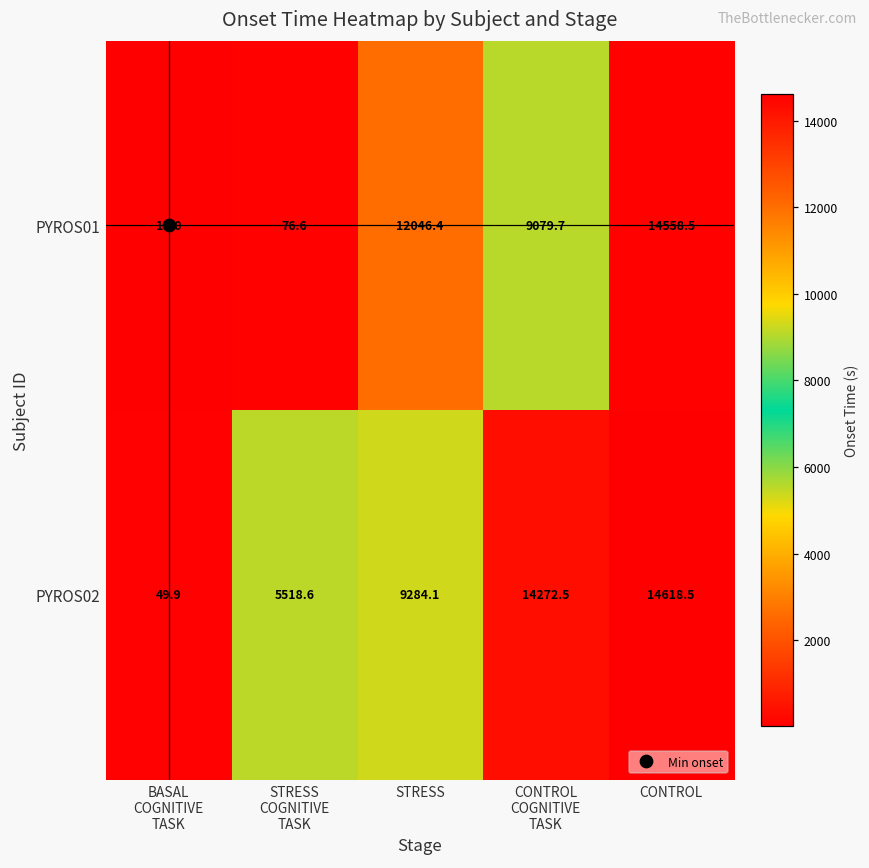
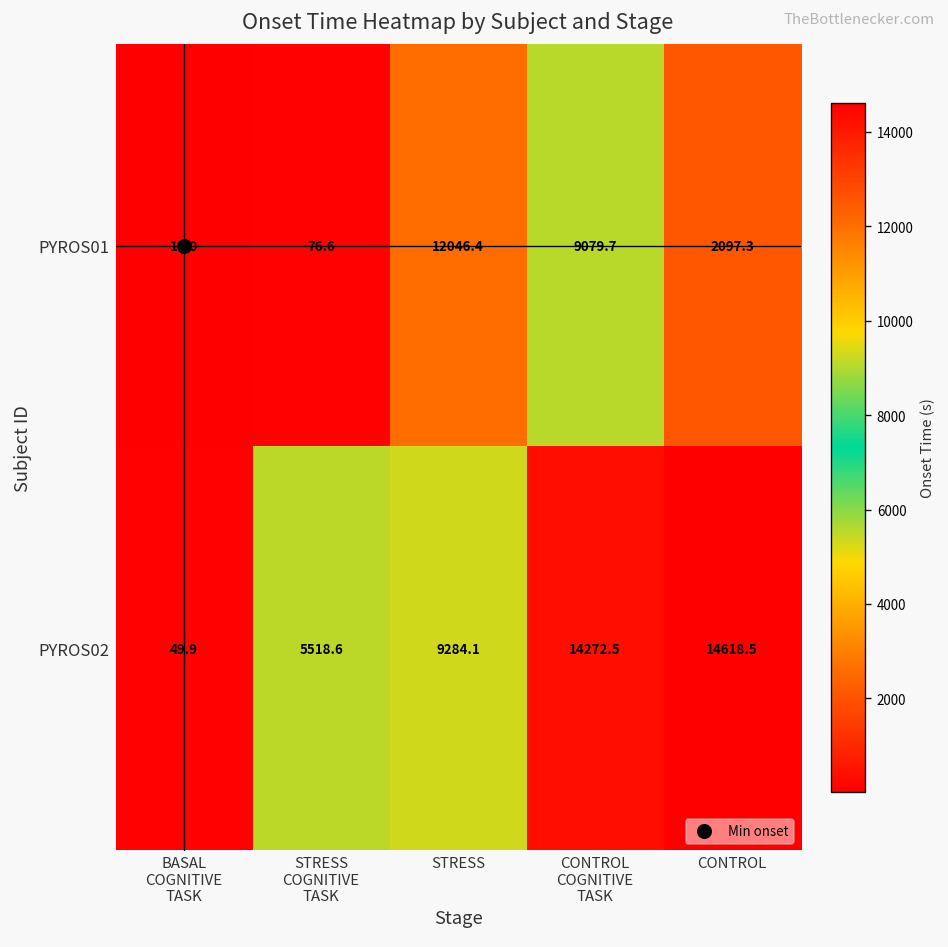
PYROS01, CONTROL: 14558.5 -> 2097.3
